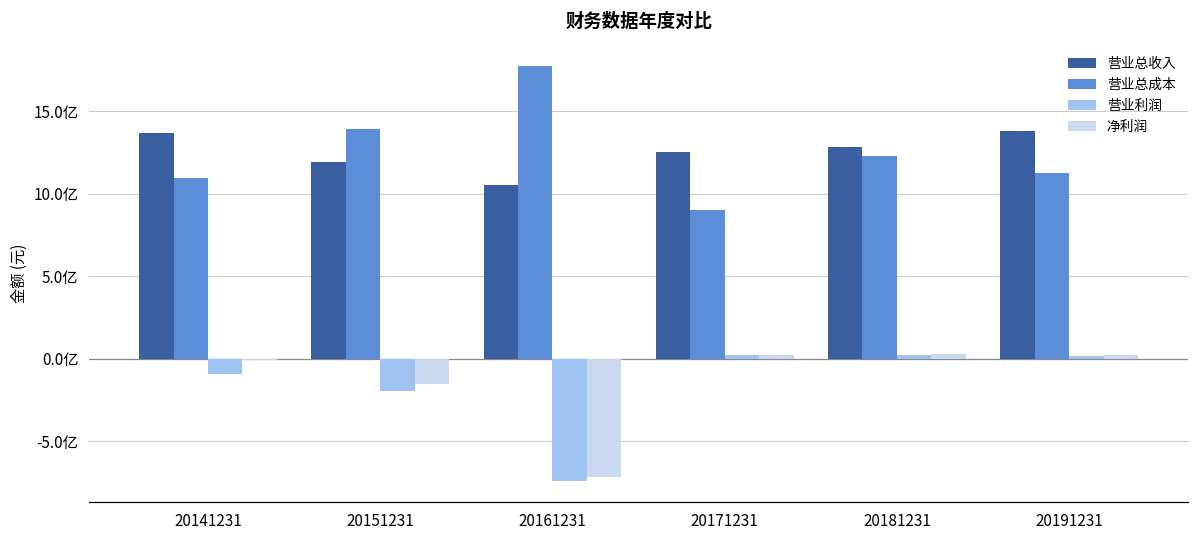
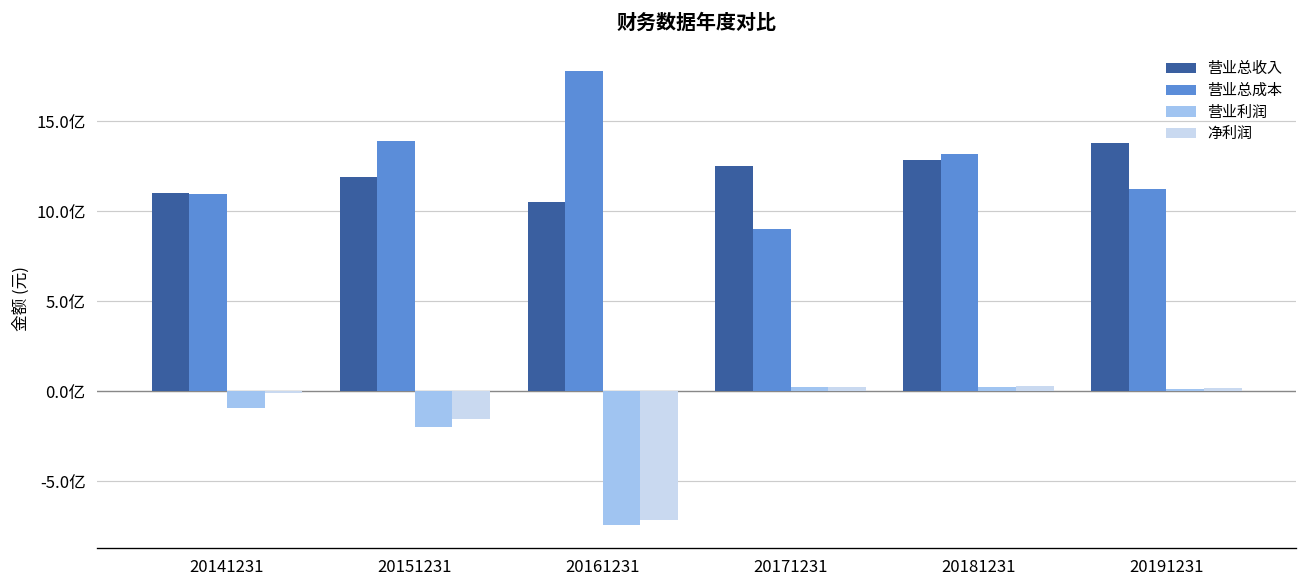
营业总收入, 20141231: 13.7亿 -> 11.0亿
营业总成本, 20181231: 12.3亿 -> 13.2亿
